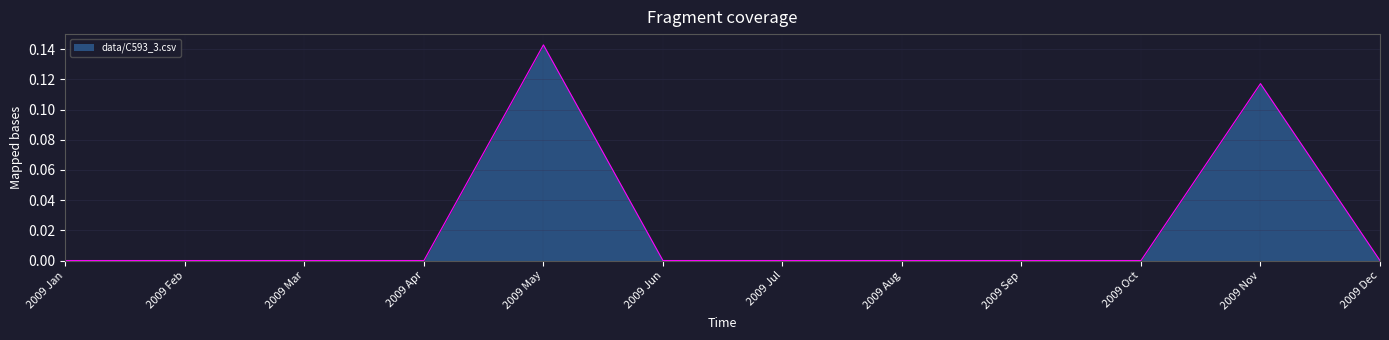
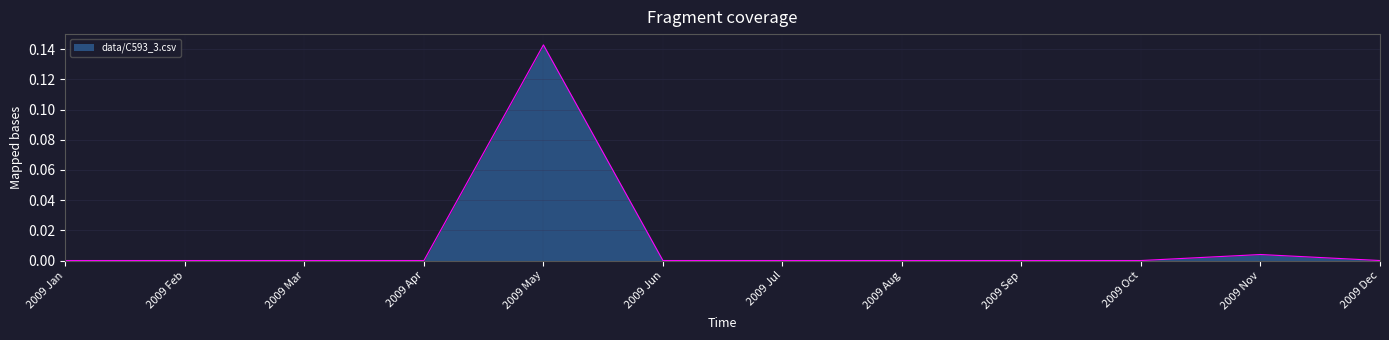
2009 Nov: 0.117 -> 0.004
